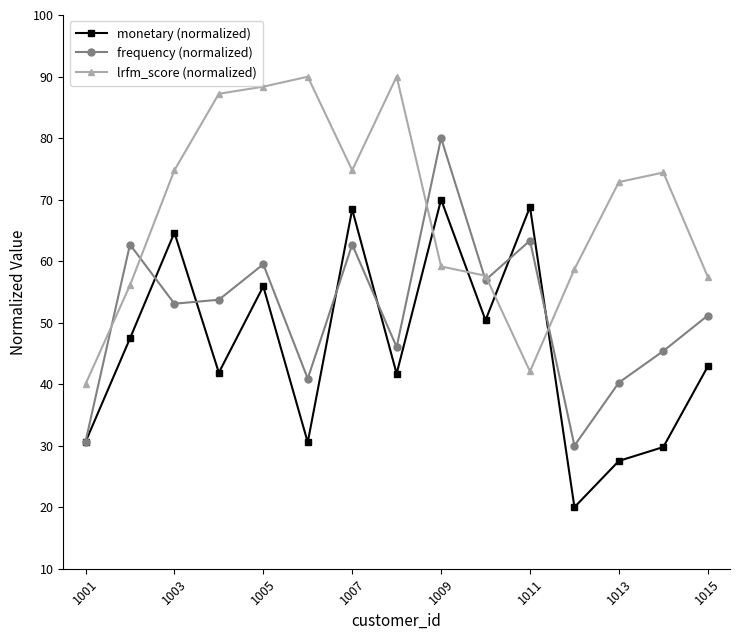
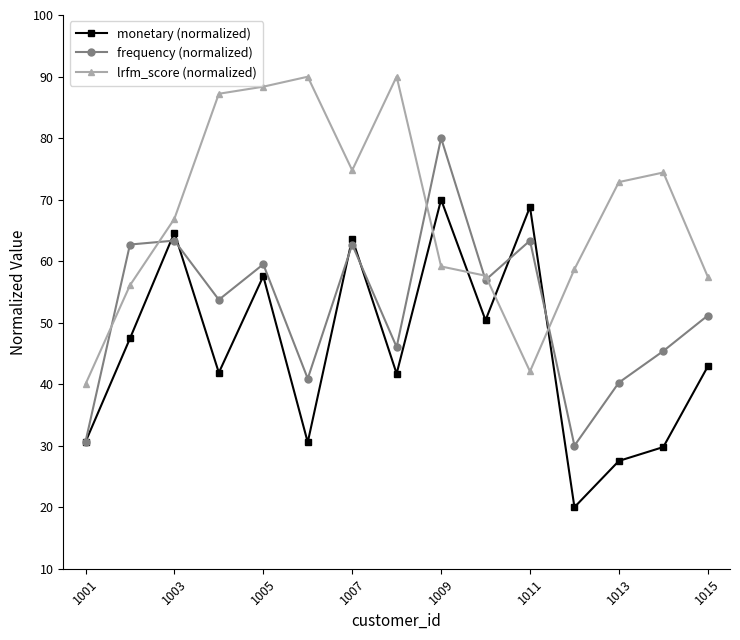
frequency (normalized), 1003: 53 -> 63
lrfm_score (normalized), 1003: 75 -> 67
monetary (normalized), 1005: 56 -> 58
monetary (normalized), 1007: 68 -> 64
